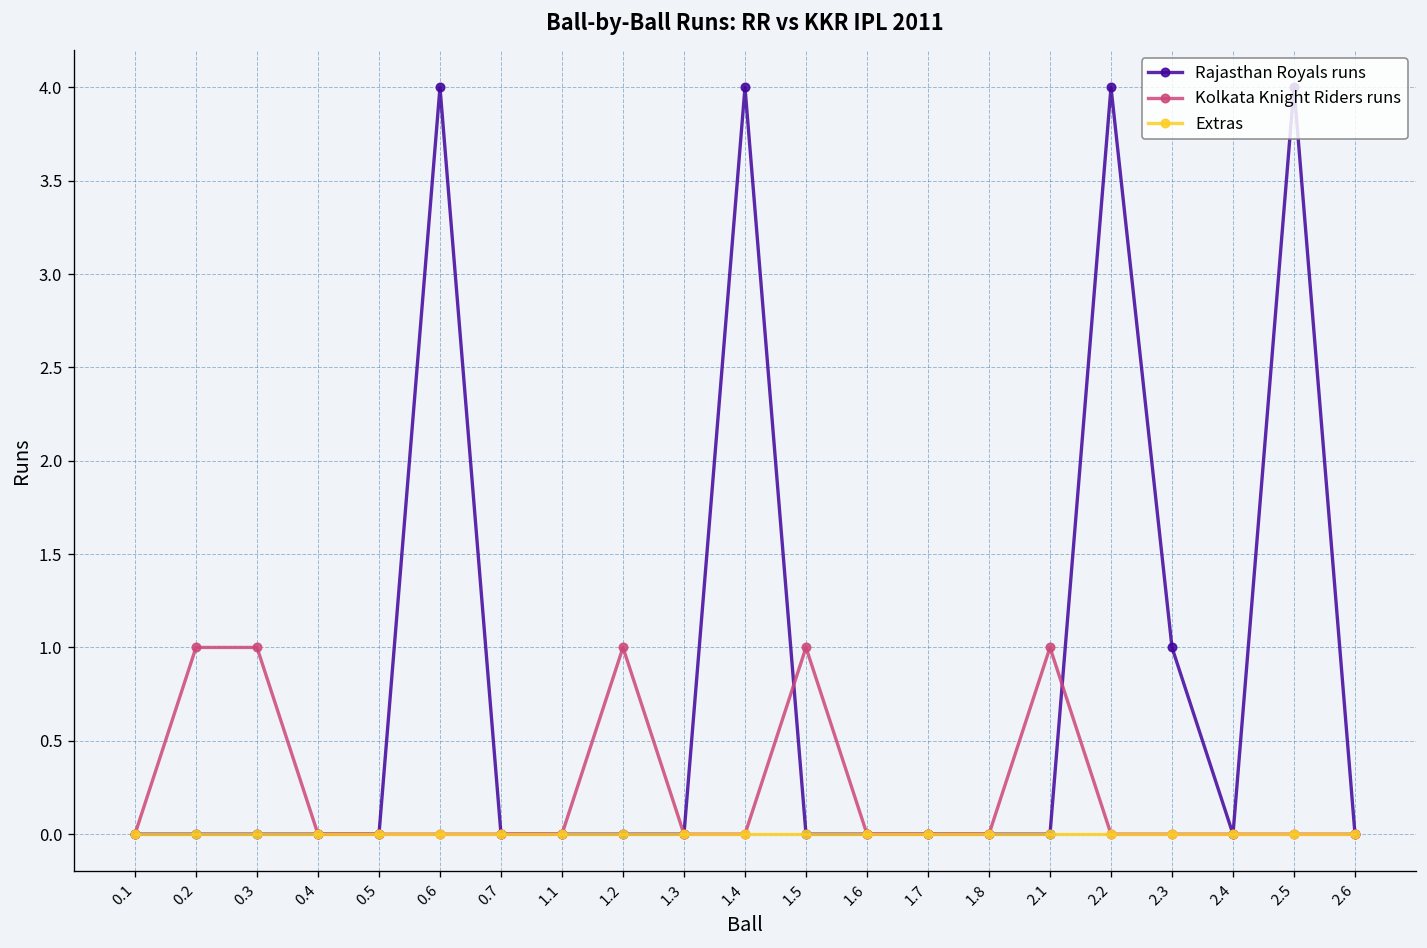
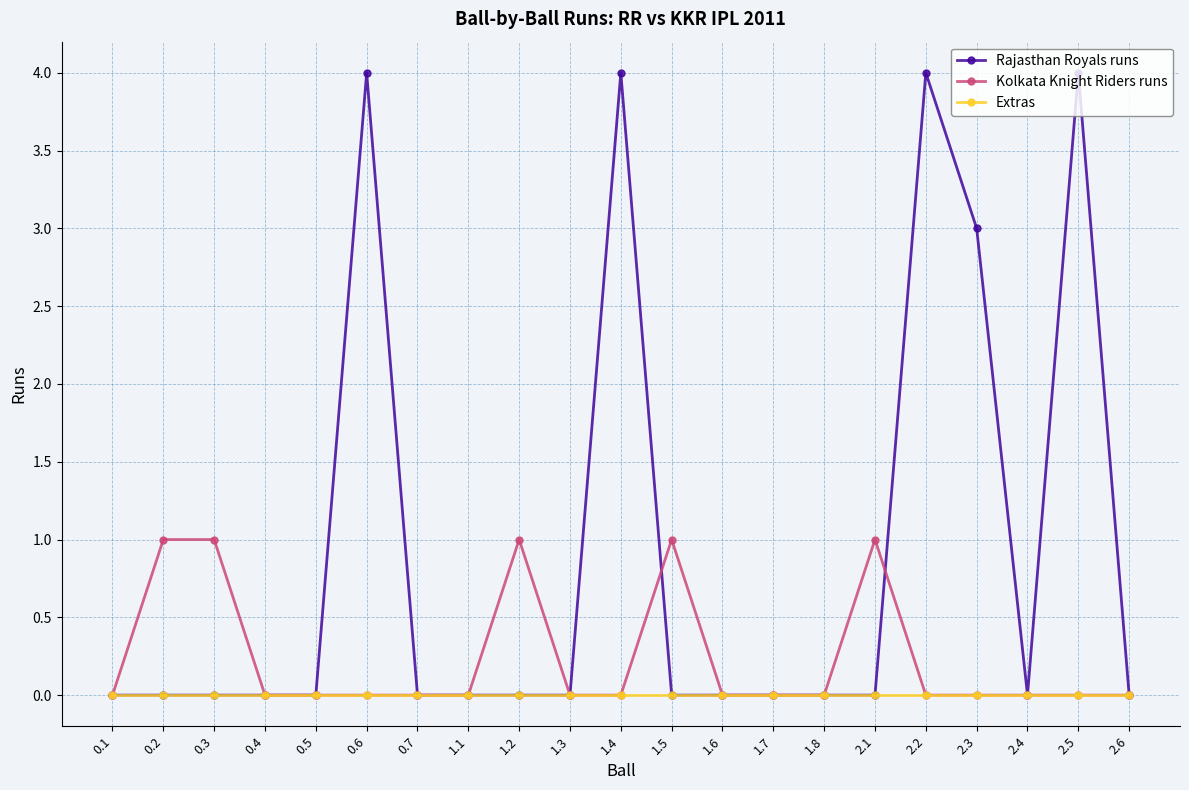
Rajasthan Royals runs, 2.3: 1 -> 3
